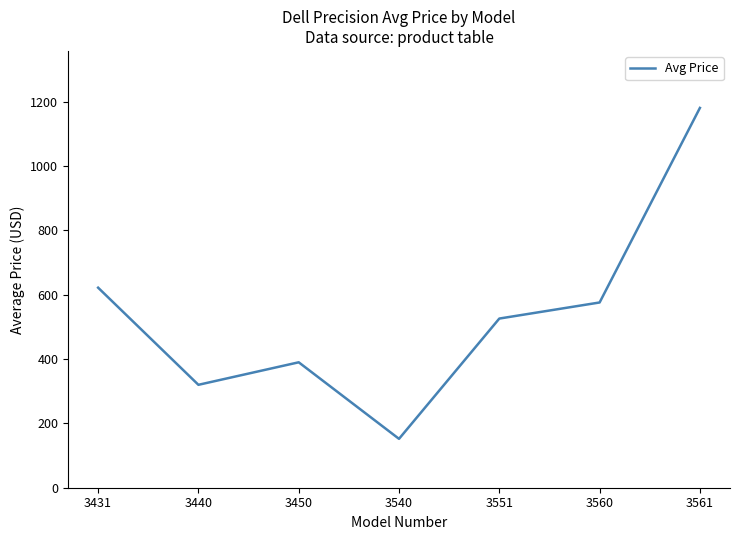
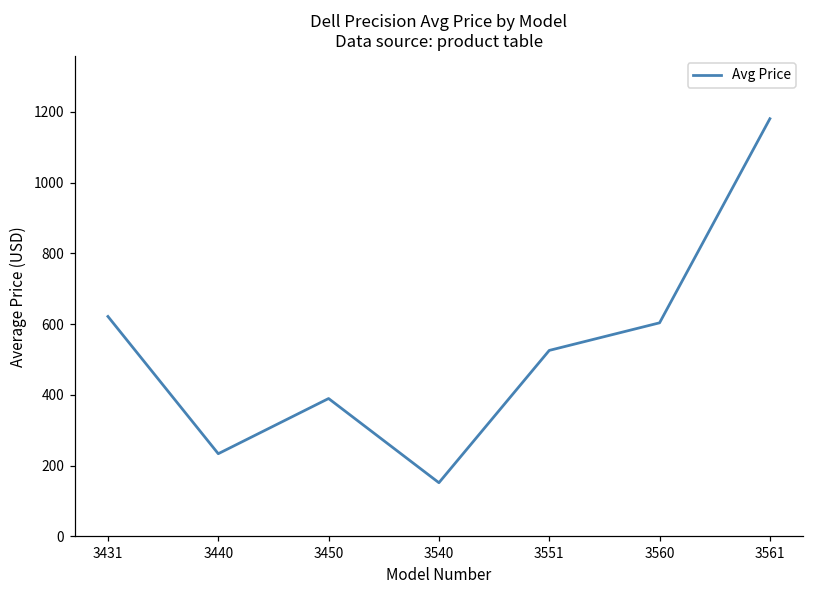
3440: 320 -> 230
3560: 580 -> 600
